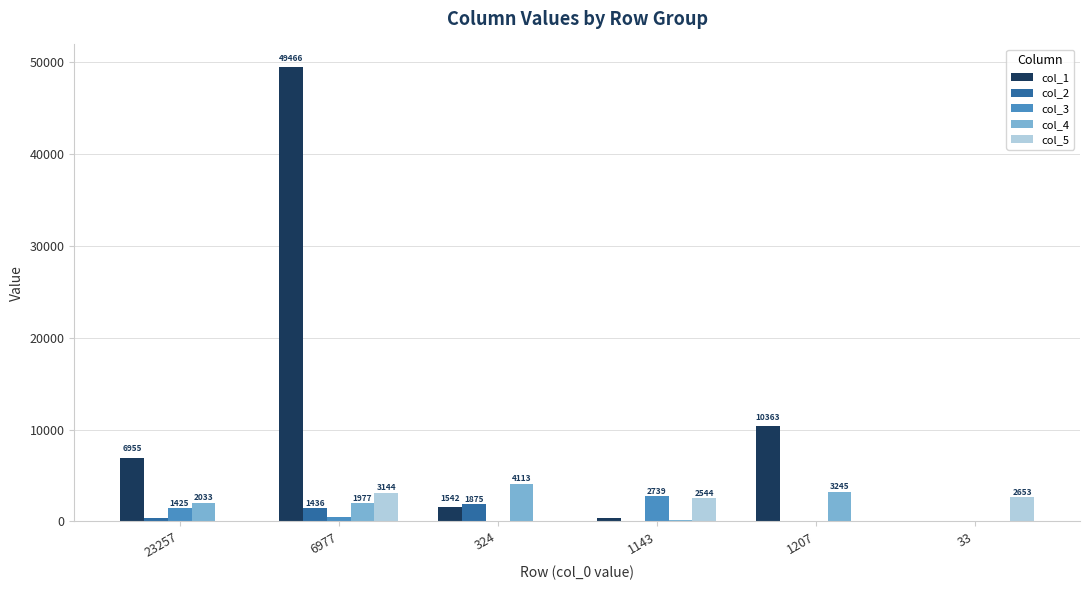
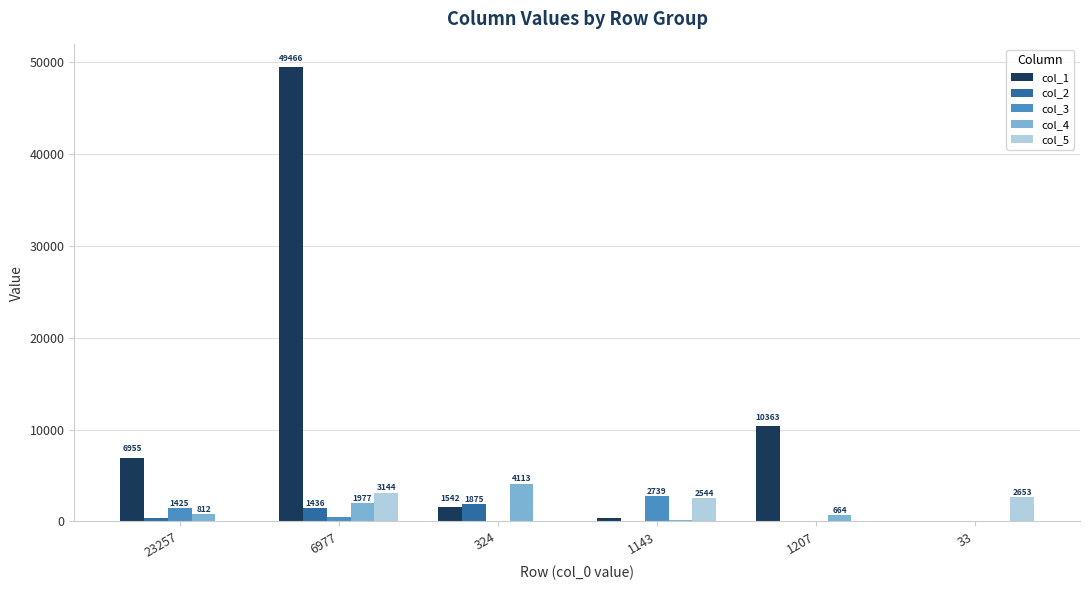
col_4, 23257: 2033 -> 812
col_4, 1207: 3245 -> 664
